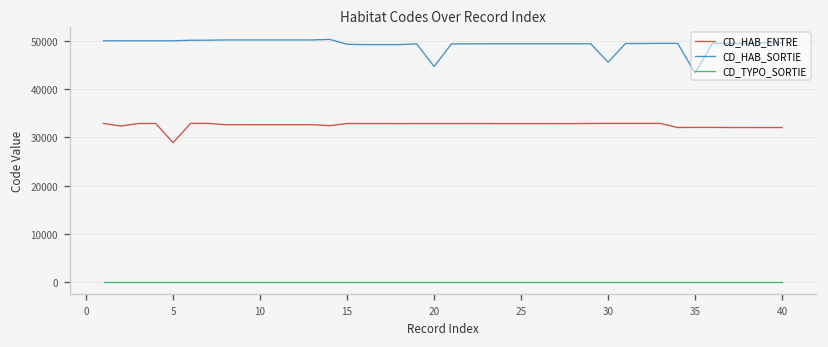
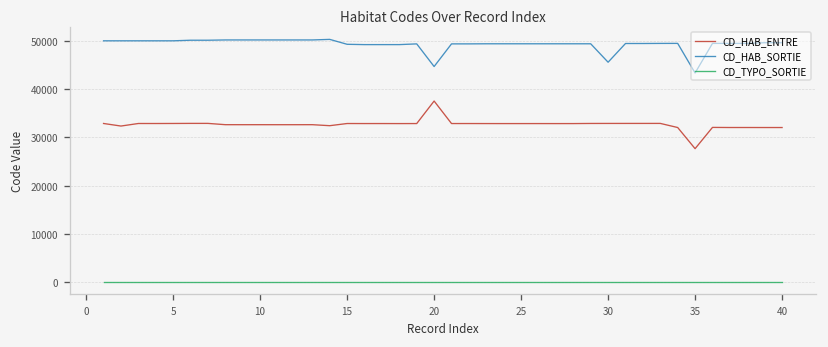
CD_HAB_ENTRE, 5: 29000 -> 33000
CD_HAB_ENTRE, 20: 33000 -> 38000
CD_HAB_ENTRE, 35: 32000 -> 28000
